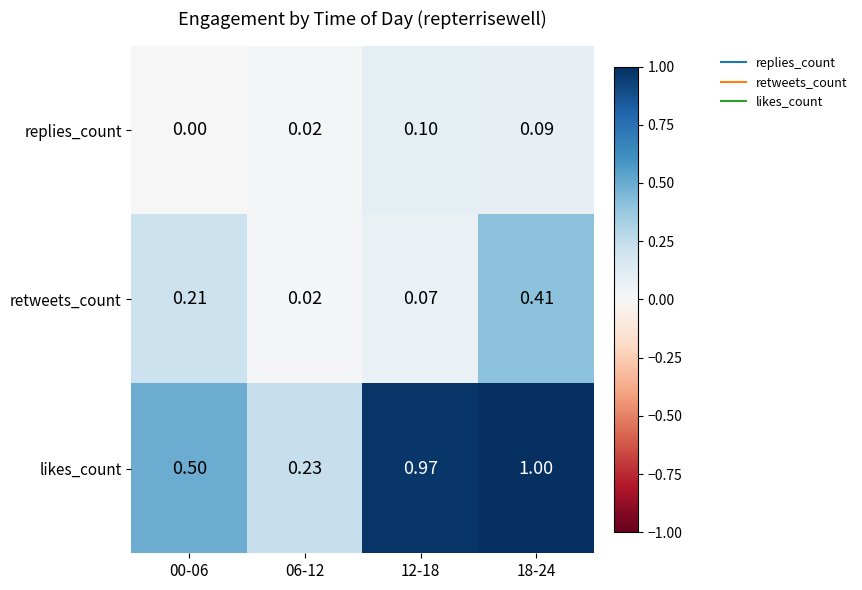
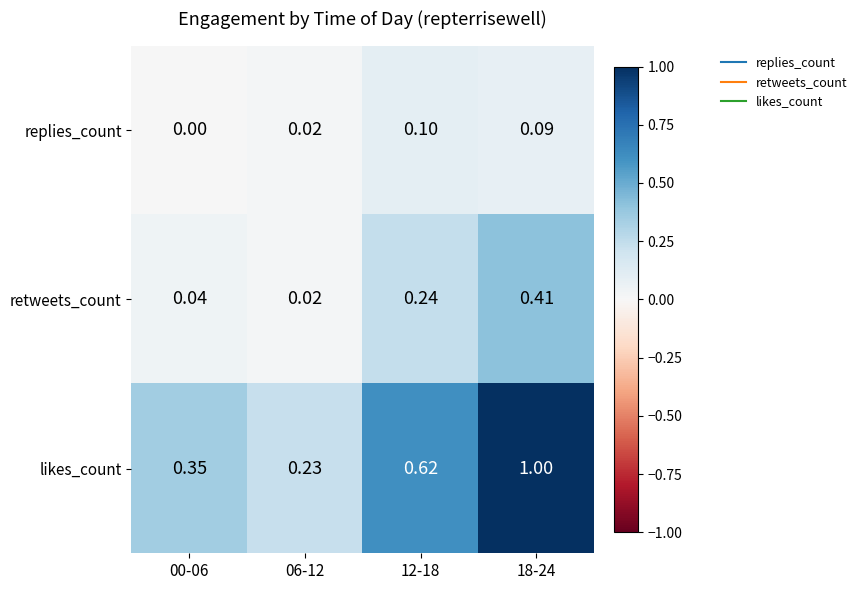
retweets_count, 00-06: 0.21 -> 0.04
retweets_count, 12-18: 0.07 -> 0.24
likes_count, 00-06: 0.50 -> 0.35
likes_count, 12-18: 0.97 -> 0.62
